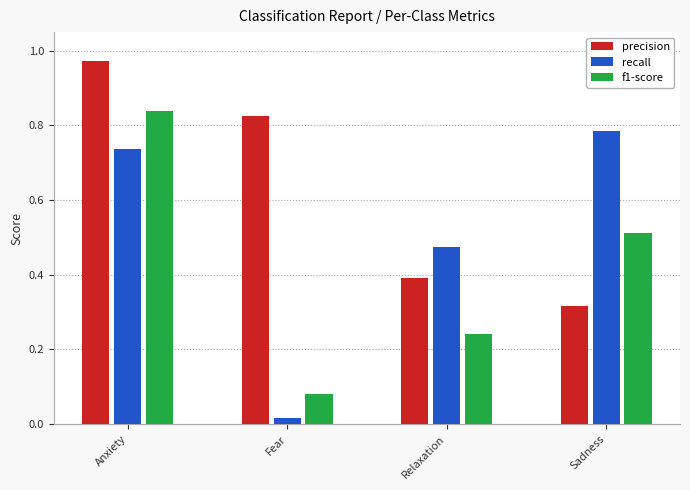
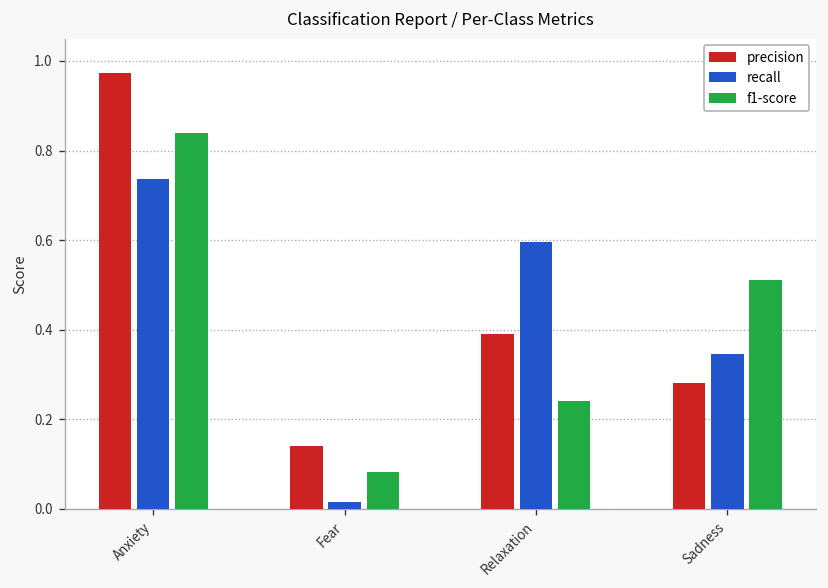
precision, Fear: 0.83 -> 0.14
recall, Relaxation: 0.48 -> 0.59
precision, Sadness: 0.32 -> 0.28
recall, Sadness: 0.78 -> 0.34
